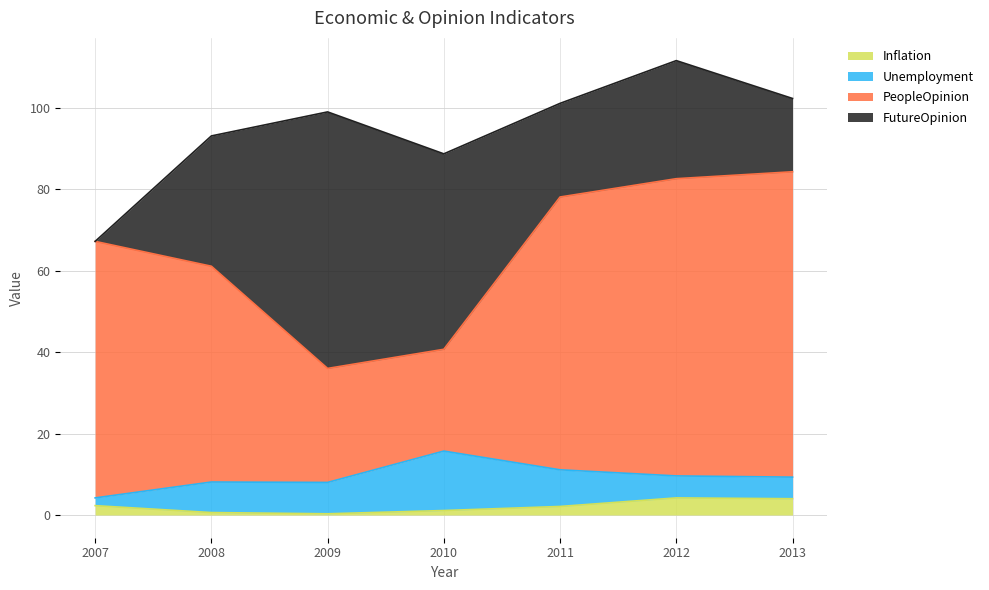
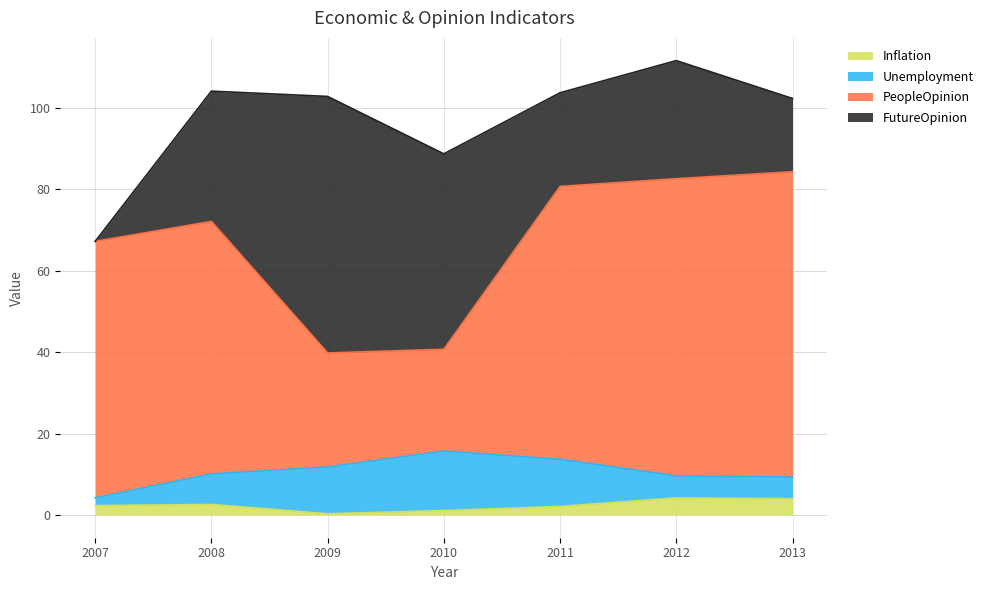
Inflation, 2008: 1 -> 3
PeopleOpinion, 2008: 53 -> 62
Unemployment, 2009: 8 -> 12
Unemployment, 2011: 9 -> 12
